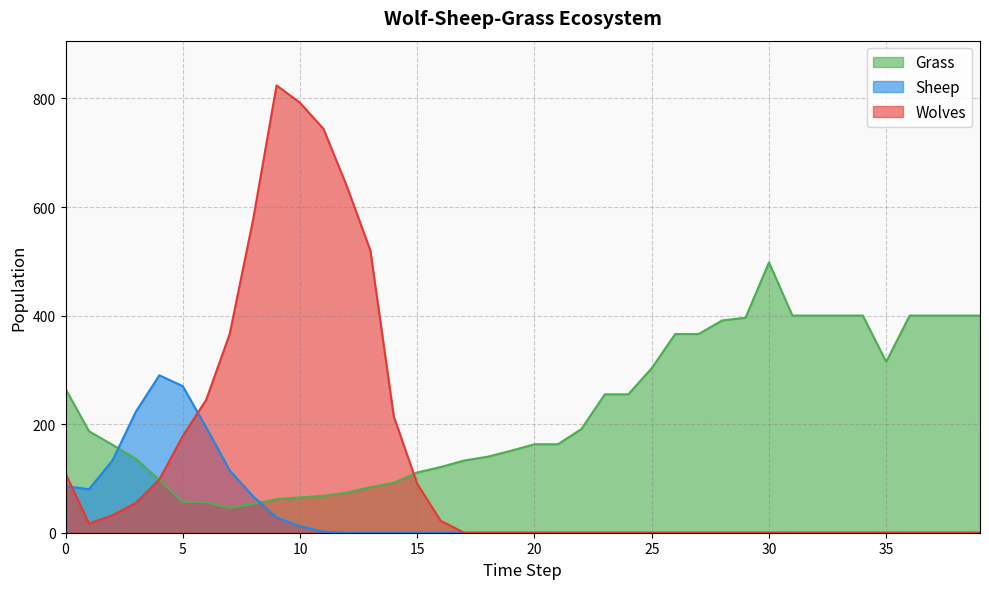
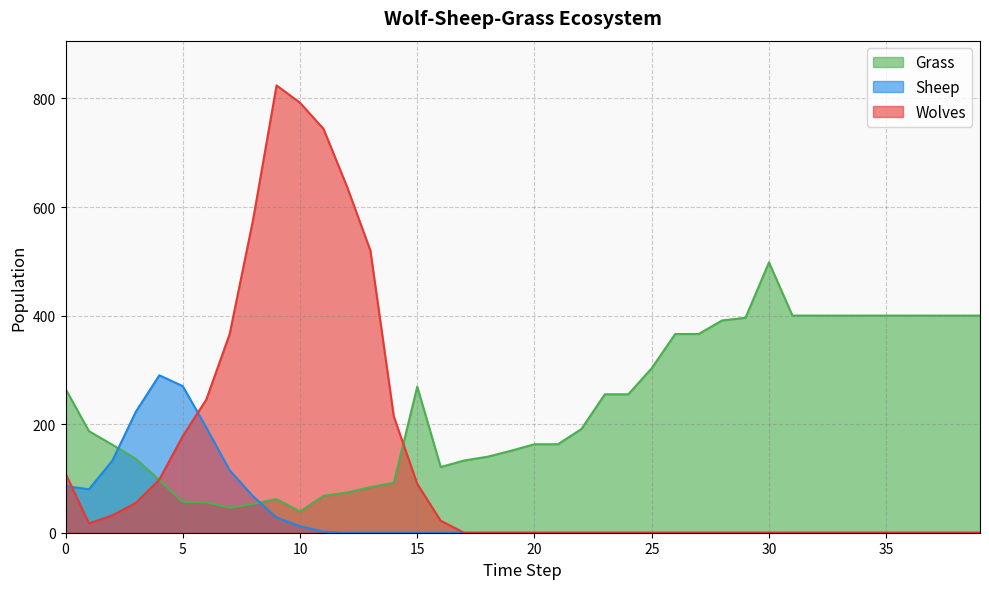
Grass, 10: 70 -> 40
Grass, 15: 110 -> 270
Grass, 35: 320 -> 400
